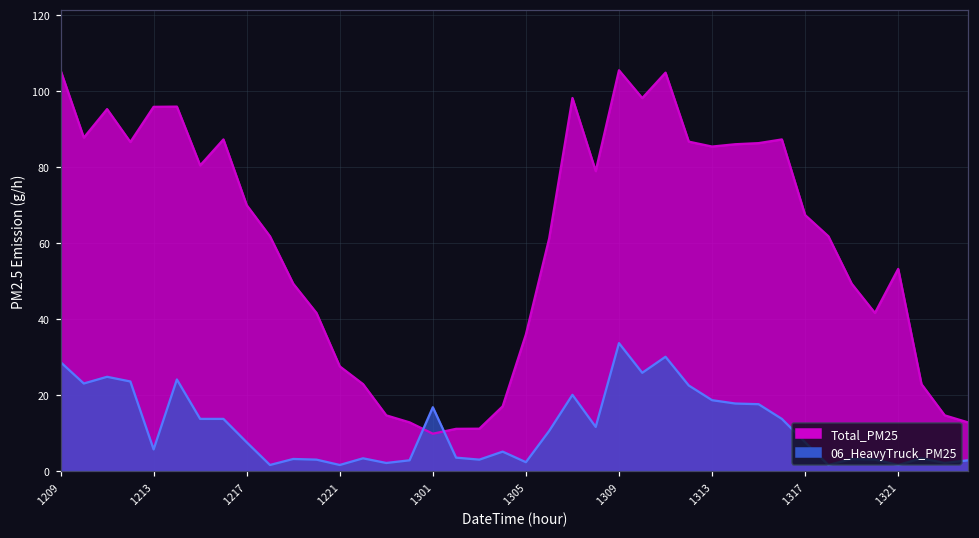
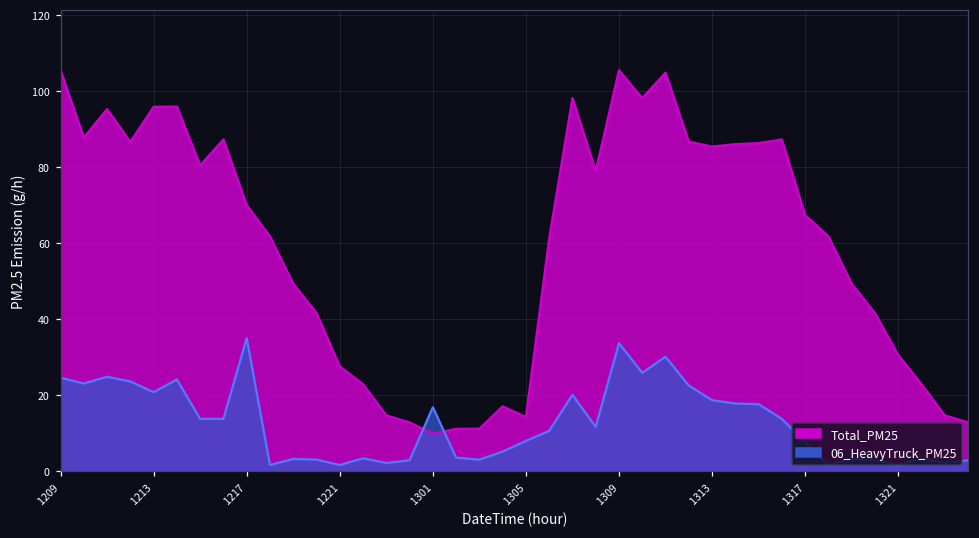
06_HeavyTruck_PM25, 1209: 29 -> 25
06_HeavyTruck_PM25, 1213: 6 -> 21
06_HeavyTruck_PM25, 1217: 8 -> 35
Total_PM25, 1305: 36 -> 14
06_HeavyTruck_PM25, 1305: 2 -> 8
Total_PM25, 1321: 53 -> 31
